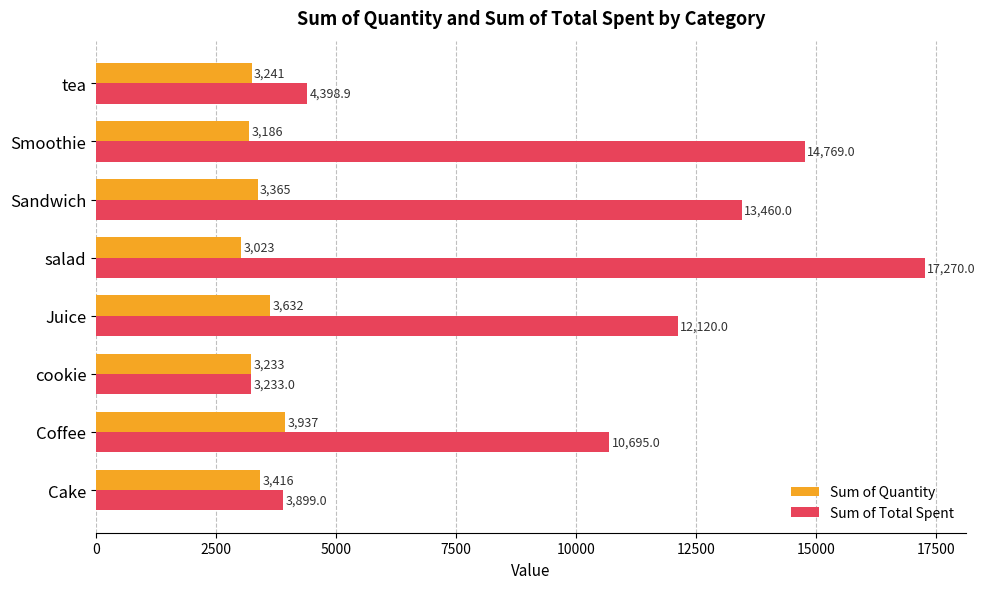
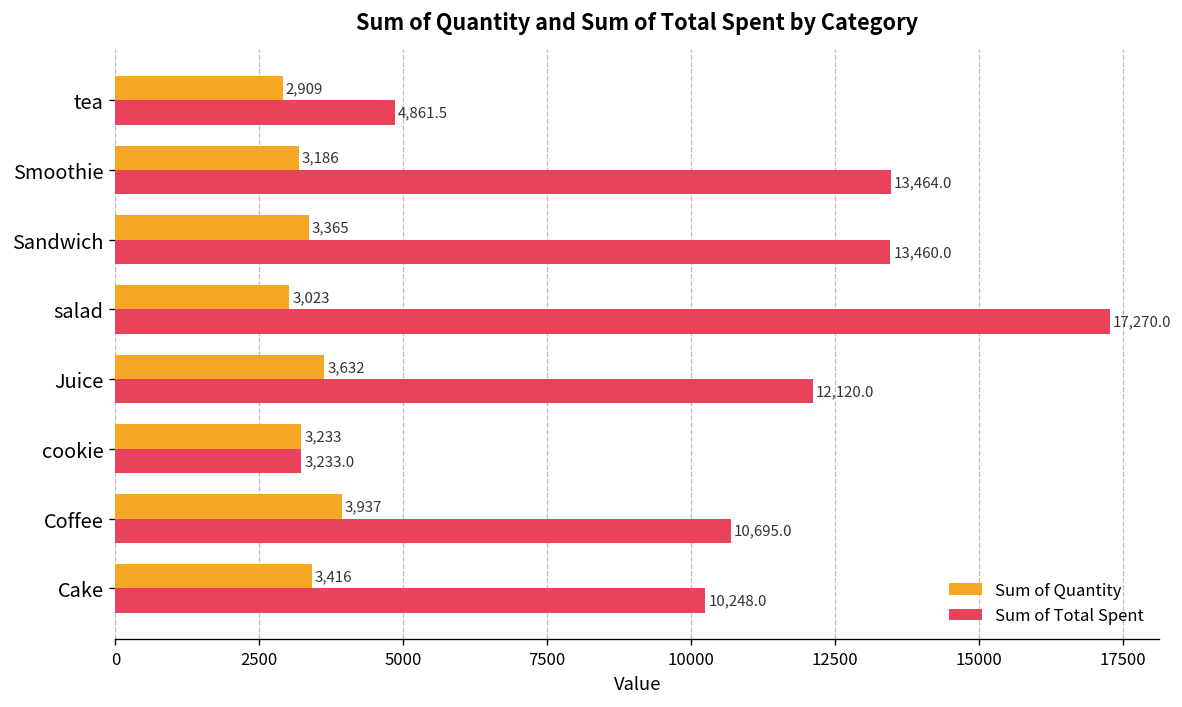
Sum of Quantity, tea: 3,241 -> 2,909
Sum of Total Spent, tea: 4,398.9 -> 4,861.5
Sum of Total Spent, Smoothie: 14,769.0 -> 13,464.0
Sum of Total Spent, Cake: 3,899.0 -> 10,248.0
